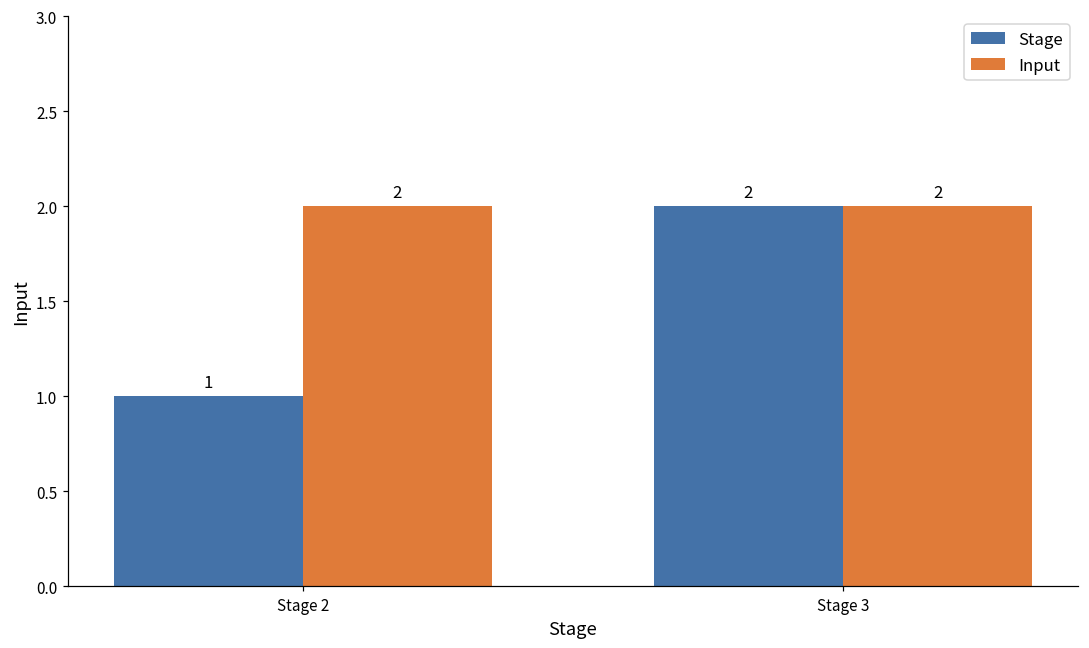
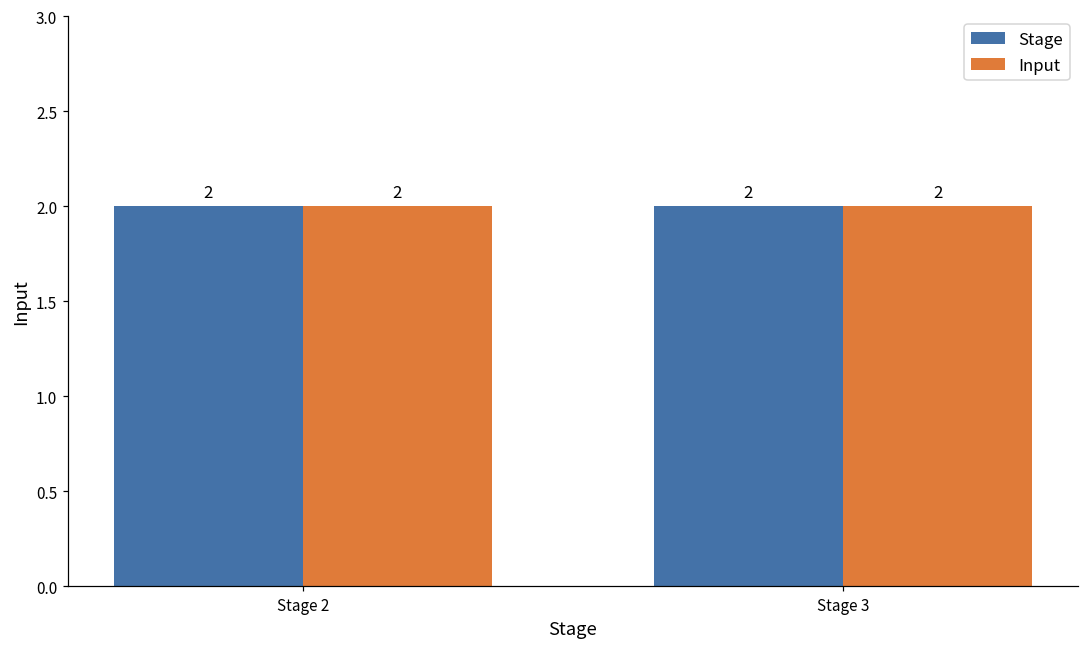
Stage, Stage 2: 1 -> 2
